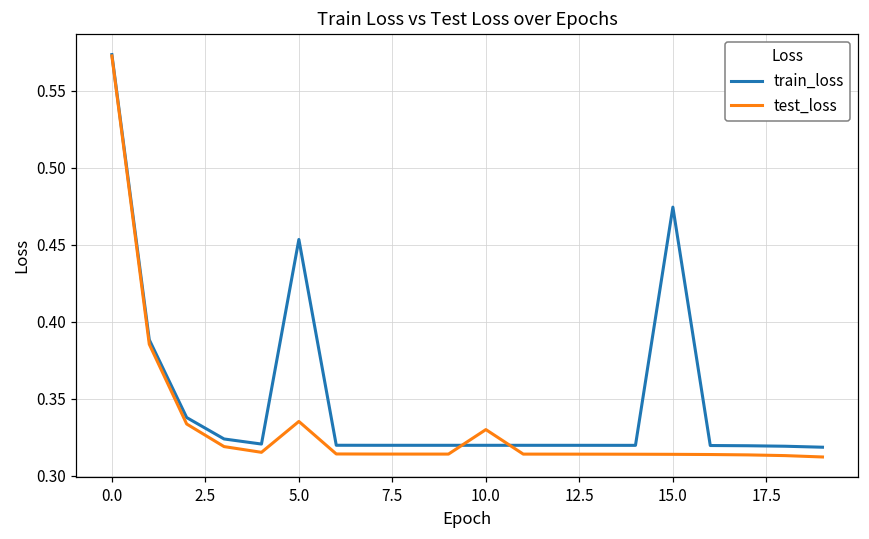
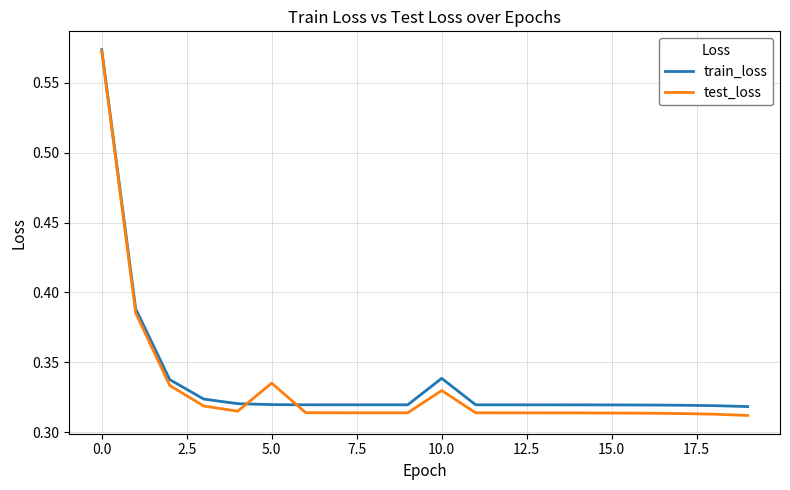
train_loss, 5.0: 0.453 -> 0.320
train_loss, 10.0: 0.320 -> 0.339
train_loss, 15.0: 0.474 -> 0.320
